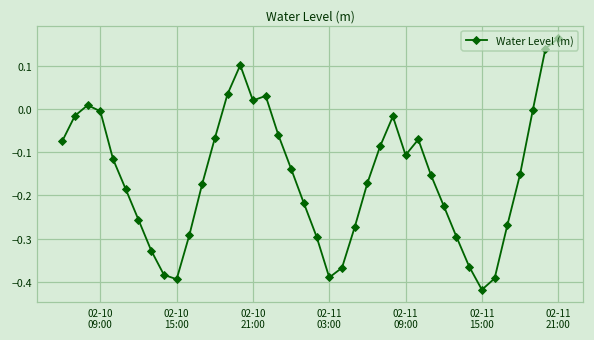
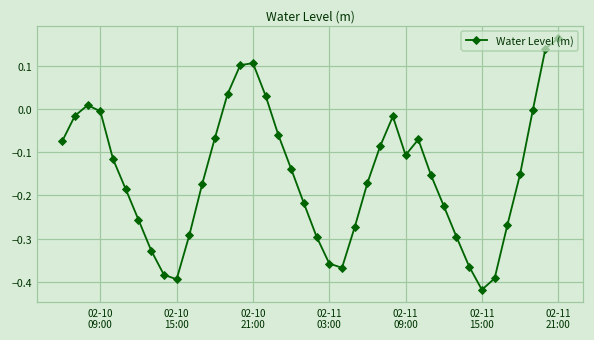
02-10 21:00: 0.02 -> 0.11
02-11 03:00: -0.39 -> -0.36
